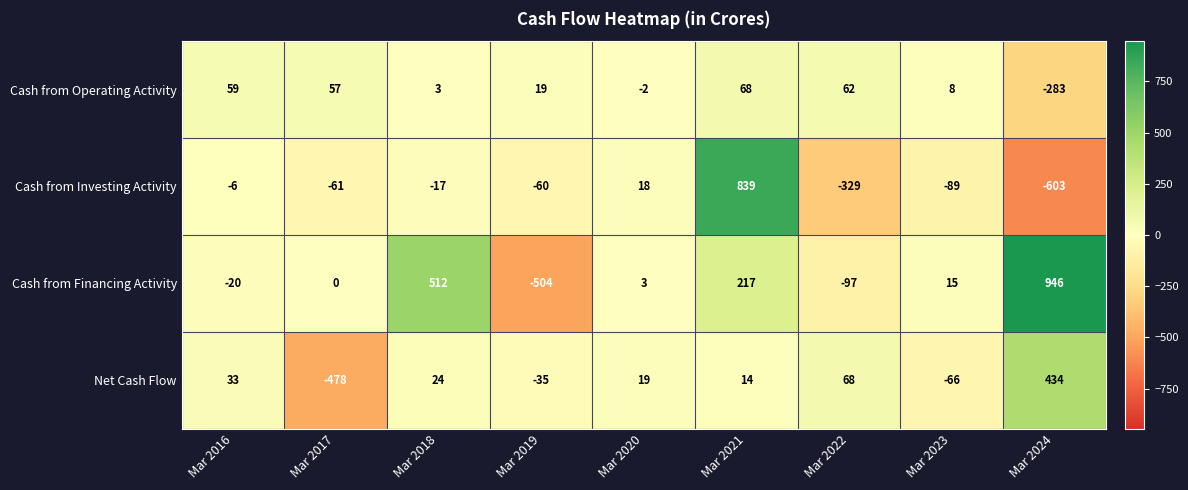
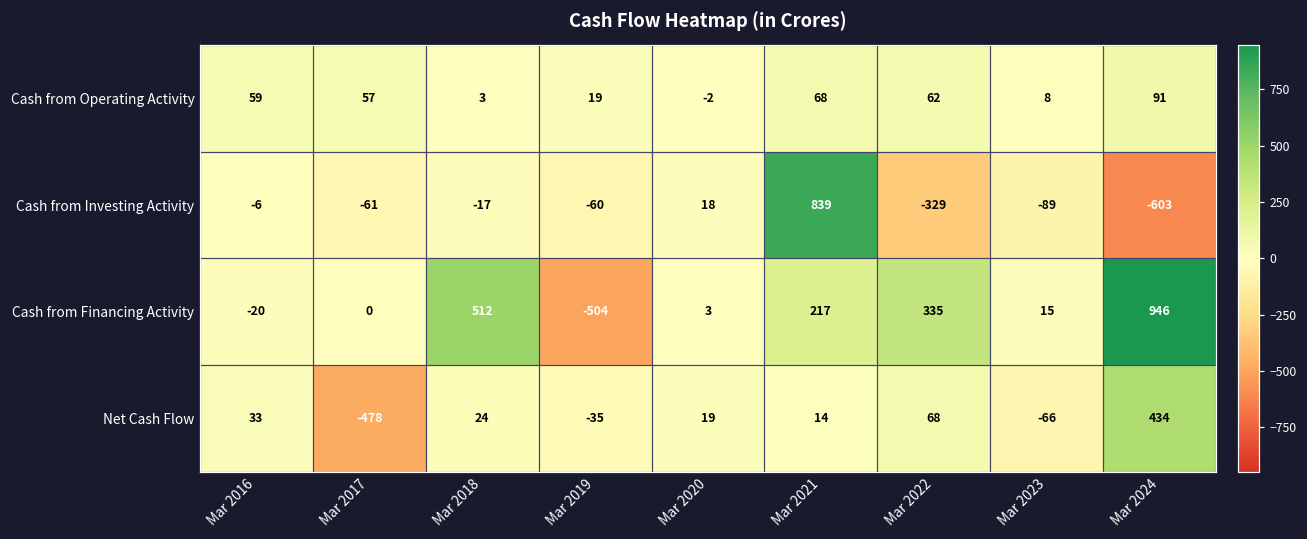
Cash from Operating Activity, Mar 2024: -283 -> 91
Cash from Financing Activity, Mar 2022: -97 -> 335
